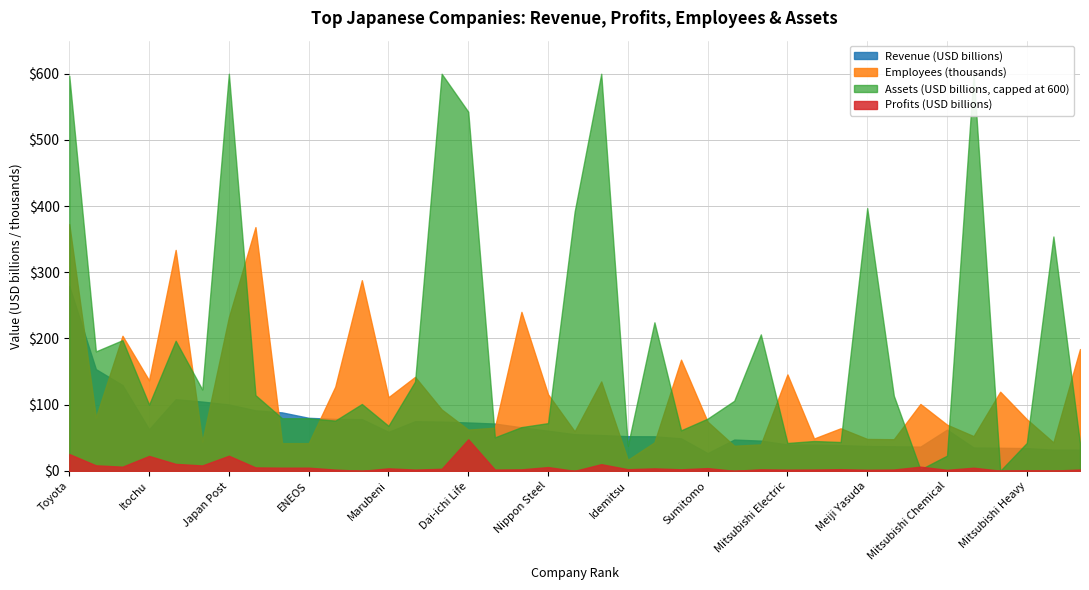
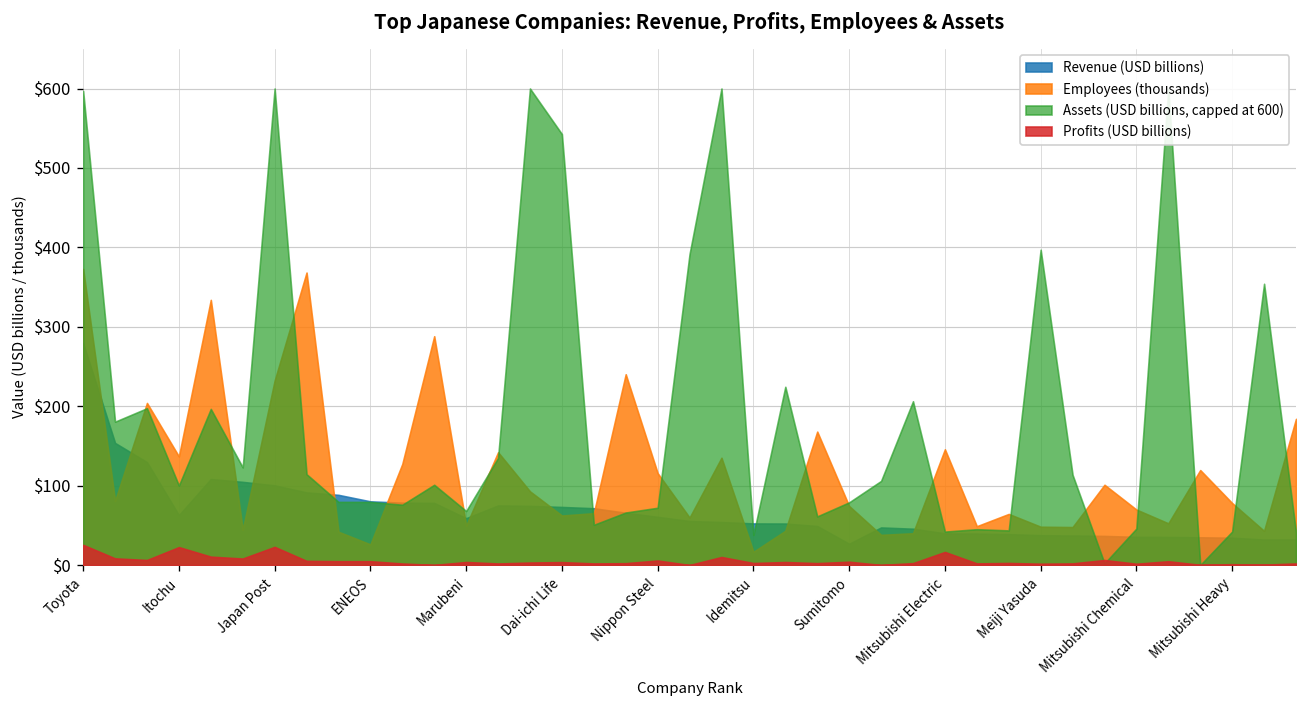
Employees (thousands), ENEOS: $40 -> $30
Employees (thousands), Marubeni: $110 -> $50
Profits (USD billions), Dai-ichi Life: $50 -> $0
Profits (USD billions), Mitsubishi Electric: $0 -> $20
Revenue (USD billions), Mitsubishi Chemical: $60 -> $40
Assets (USD billions, capped at 600), Mitsubishi Chemical: $20 -> $50
